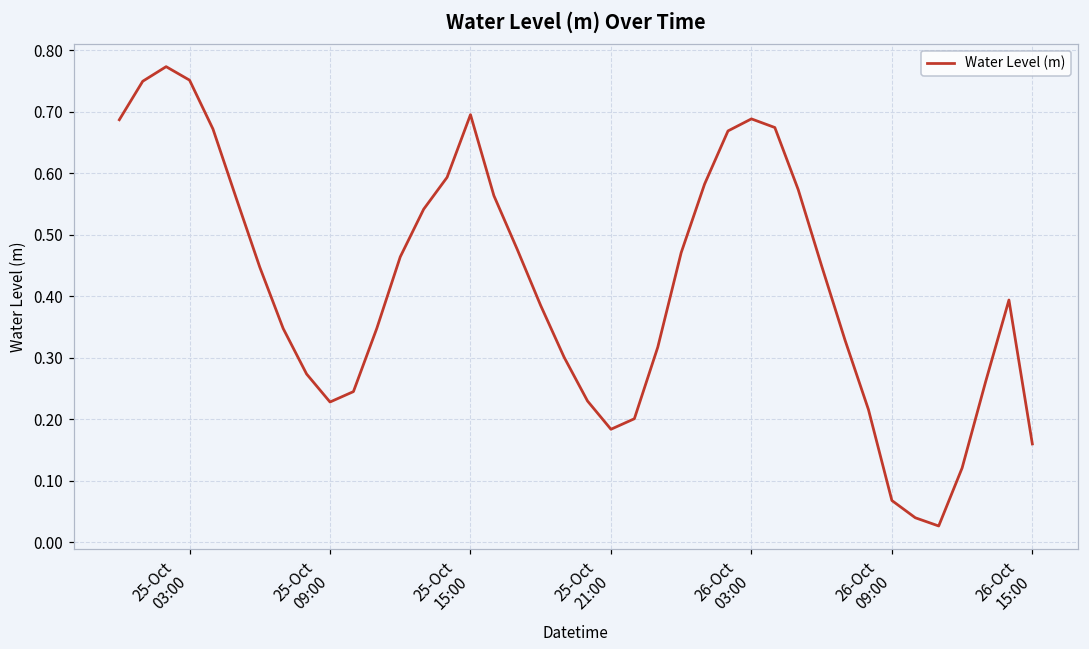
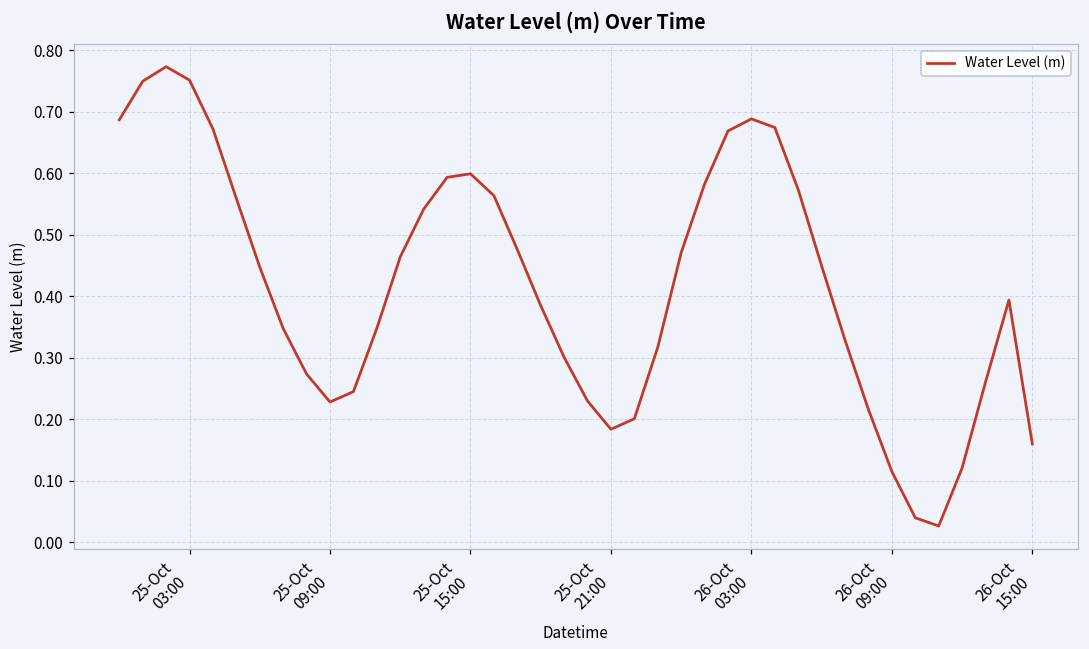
25-Oct 15:00: 0.70 -> 0.60
26-Oct 09:00: 0.07 -> 0.12
